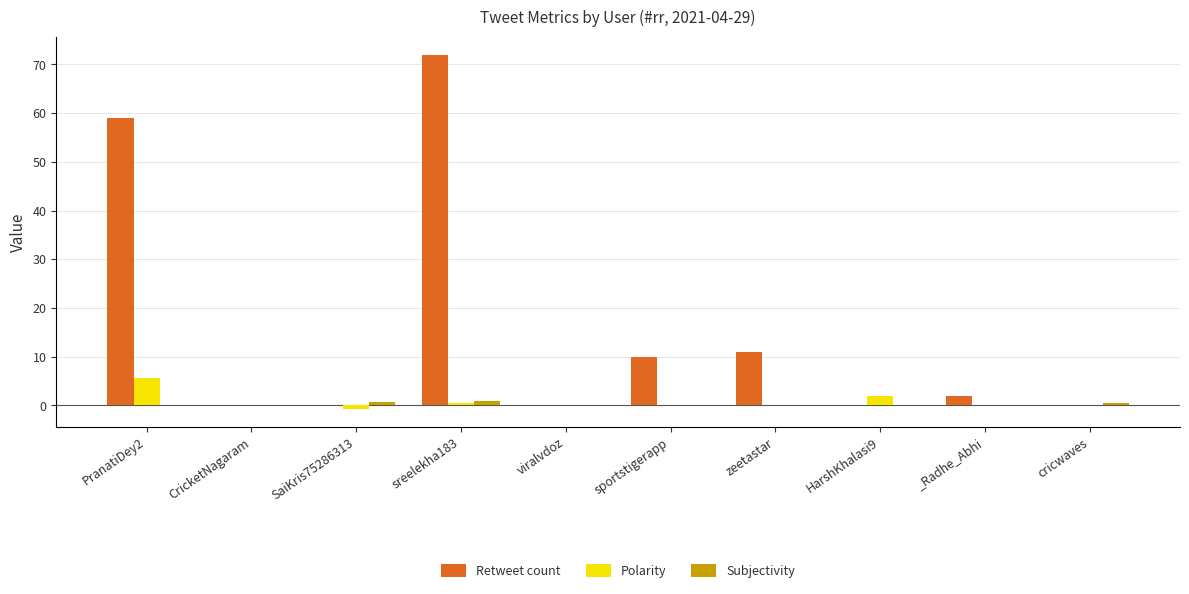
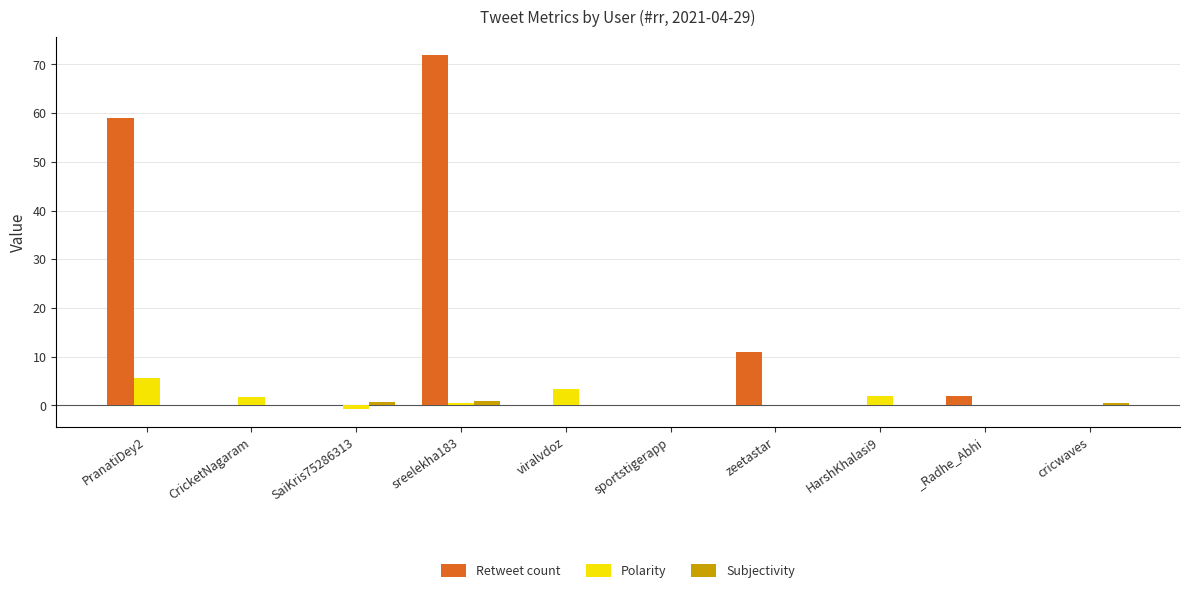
Polarity, CricketNagaram: 0 -> 2
Polarity, viralvdoz: 0 -> 3
Retweet count, sportstigerapp: 10 -> 0
